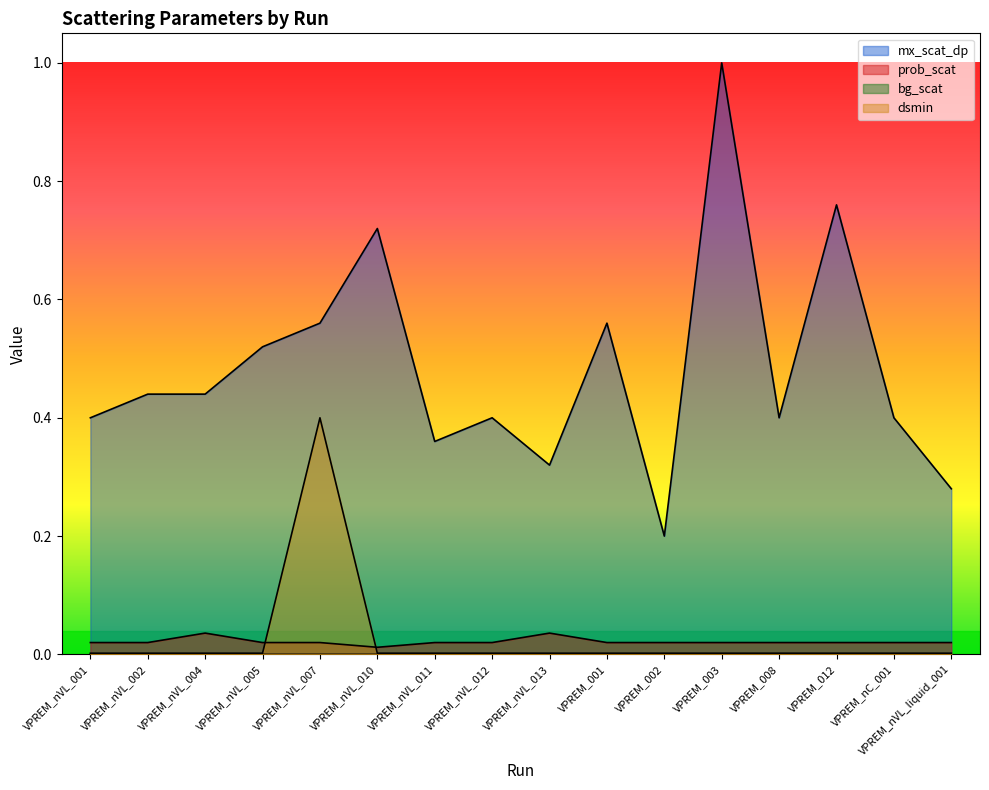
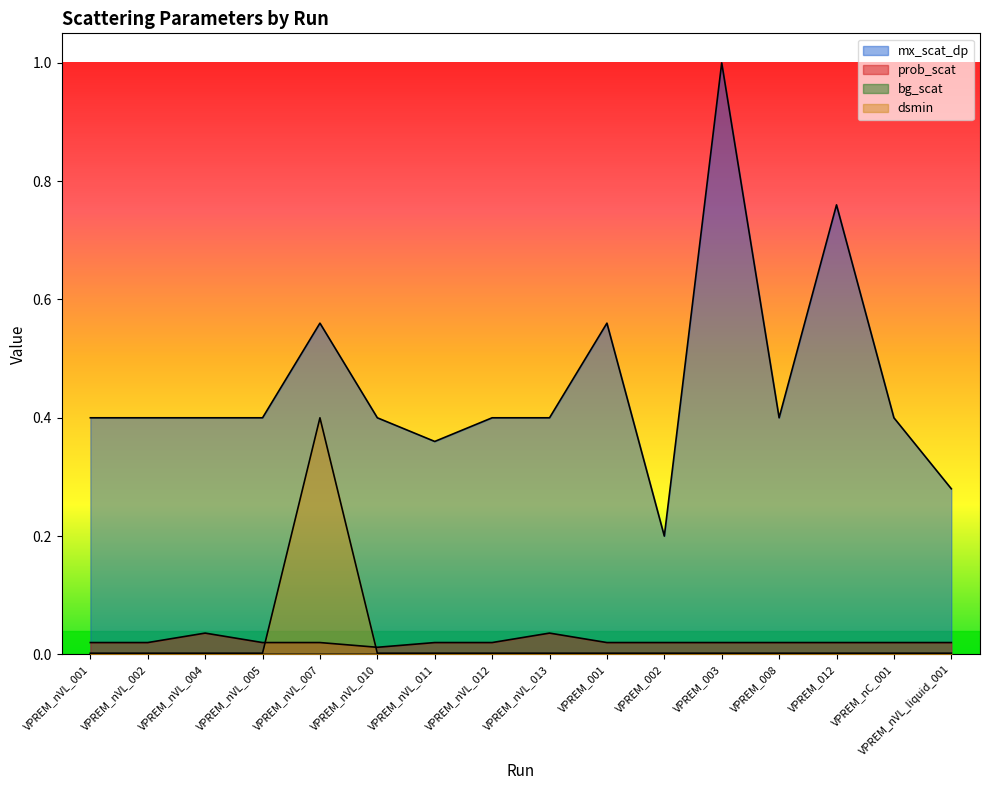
mx_scat_dp, VPREM_nVL_002: 0.44 -> 0.40
mx_scat_dp, VPREM_nVL_004: 0.44 -> 0.40
mx_scat_dp, VPREM_nVL_005: 0.52 -> 0.40
mx_scat_dp, VPREM_nVL_010: 0.72 -> 0.40
mx_scat_dp, VPREM_nVL_013: 0.32 -> 0.40
